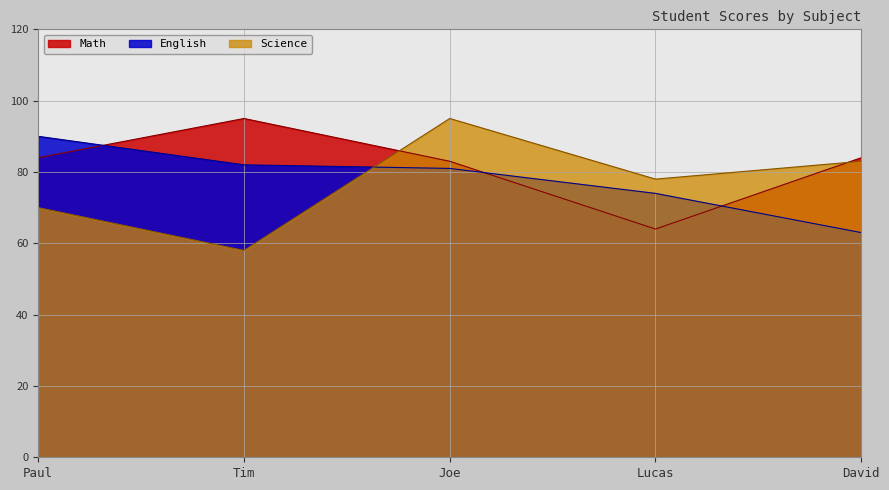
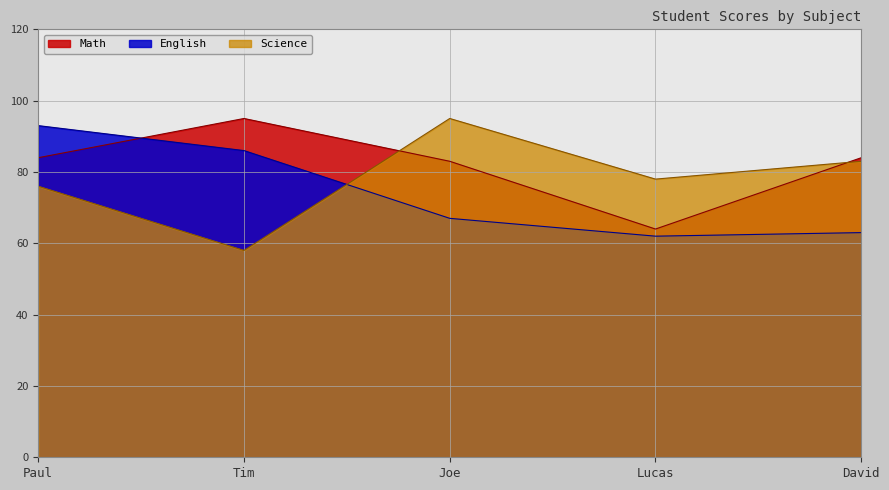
English, Paul: 90 -> 93
Science, Paul: 70 -> 76
English, Tim: 82 -> 86
English, Joe: 81 -> 67
English, Lucas: 74 -> 62
